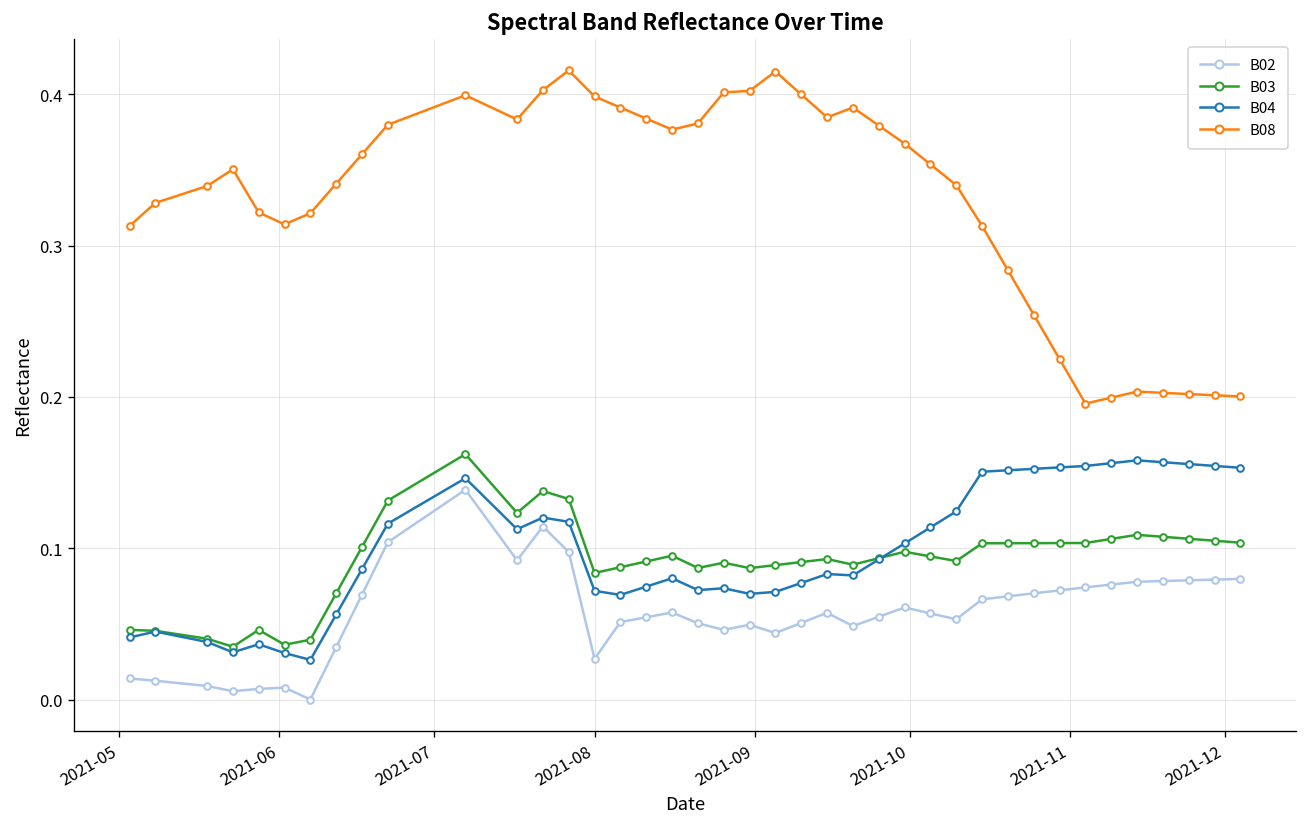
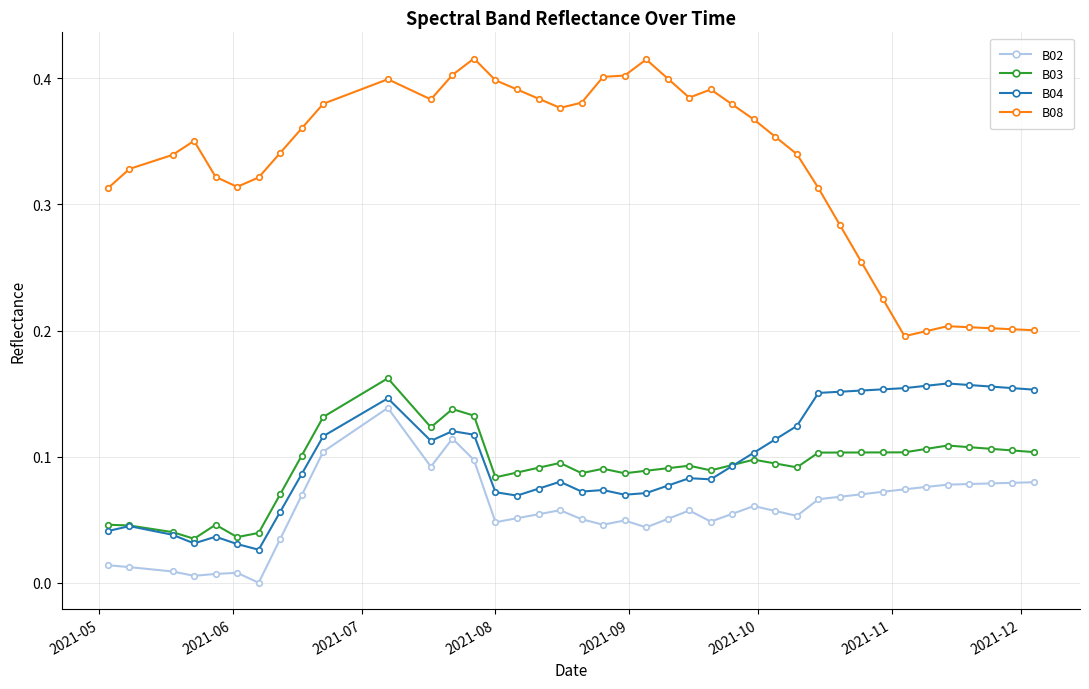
B02, 2021-08: 0.027 -> 0.048
